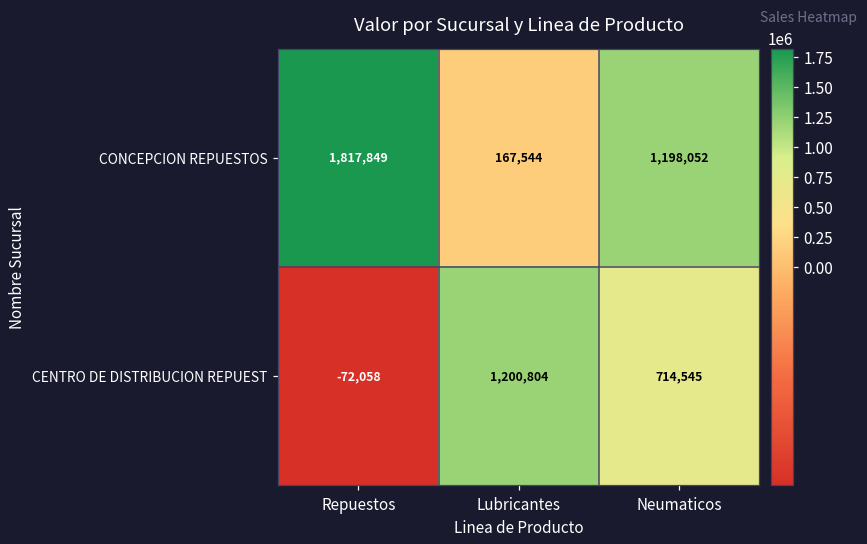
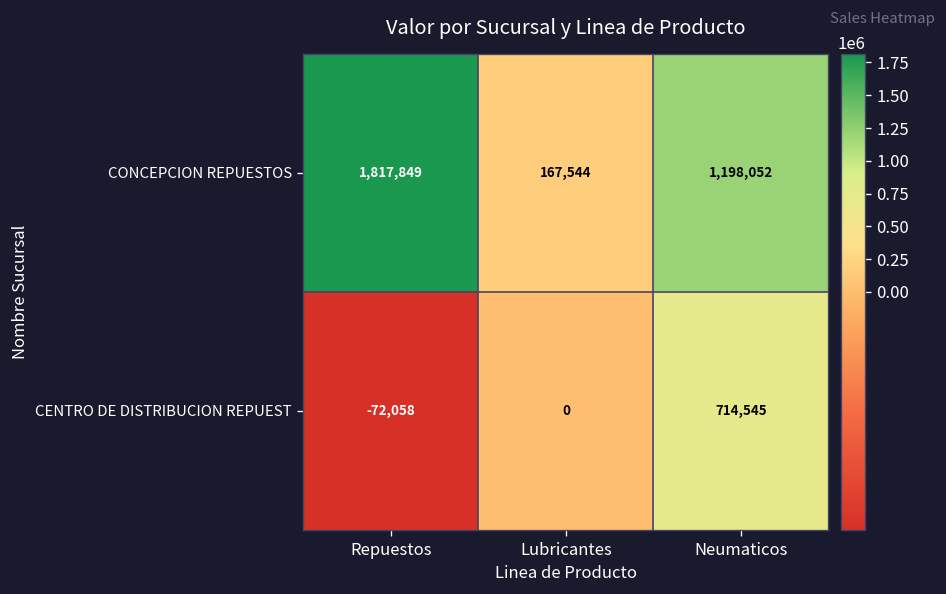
CENTRO DE DISTRIBUCION REPUEST, Lubricantes: 1,200,804 -> 0
